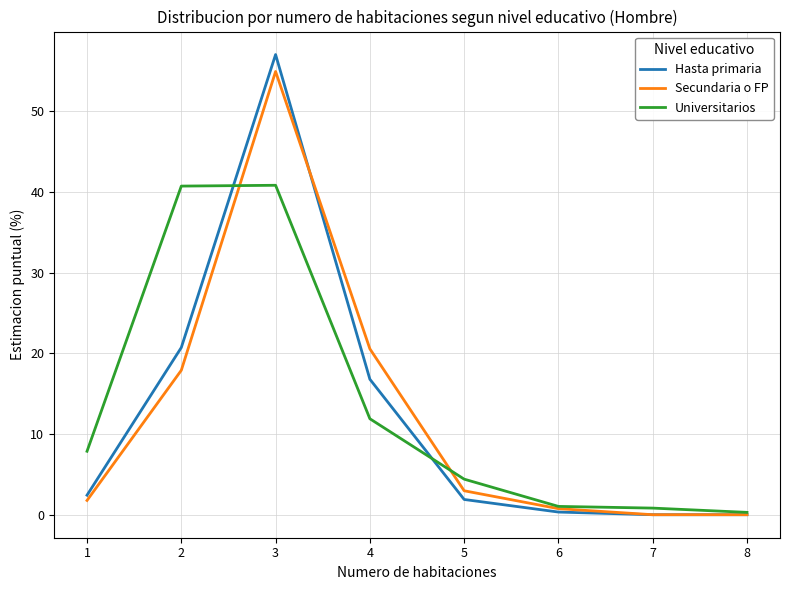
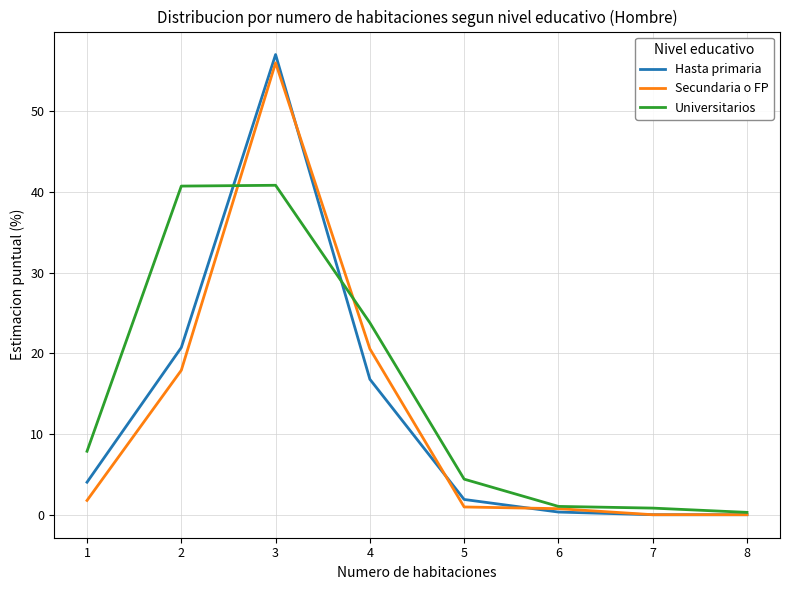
Hasta primaria, 1: 2 -> 4
Secundaria o FP, 3: 55 -> 56
Universitarios, 4: 12 -> 24
Secundaria o FP, 5: 3 -> 1
